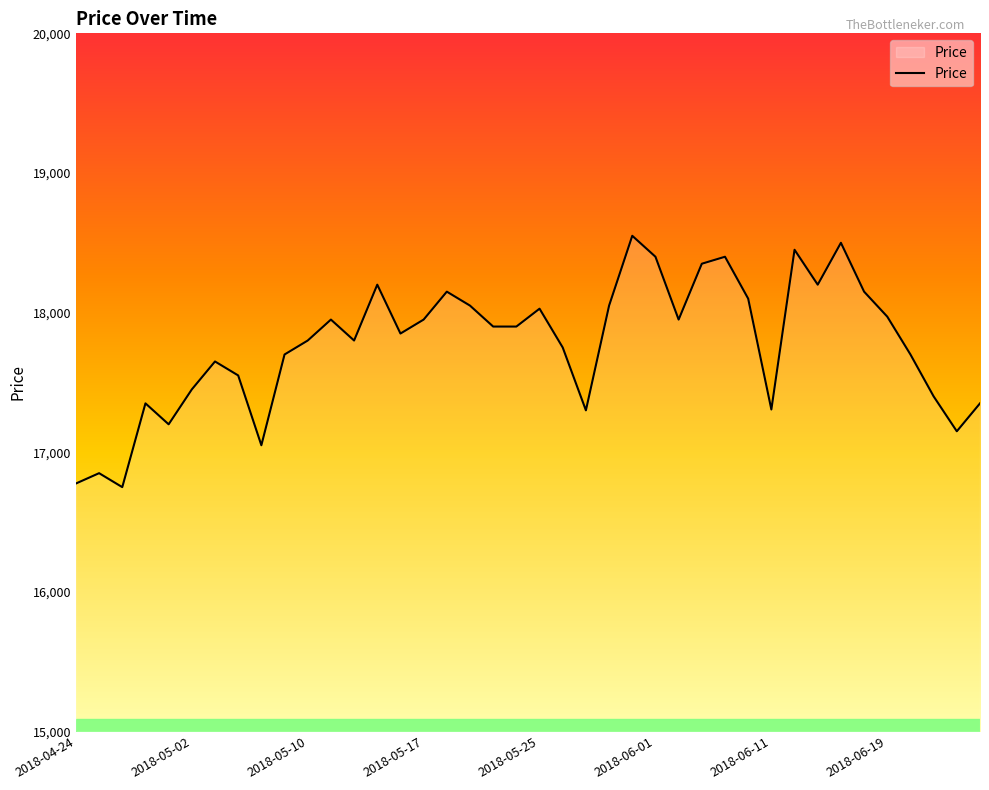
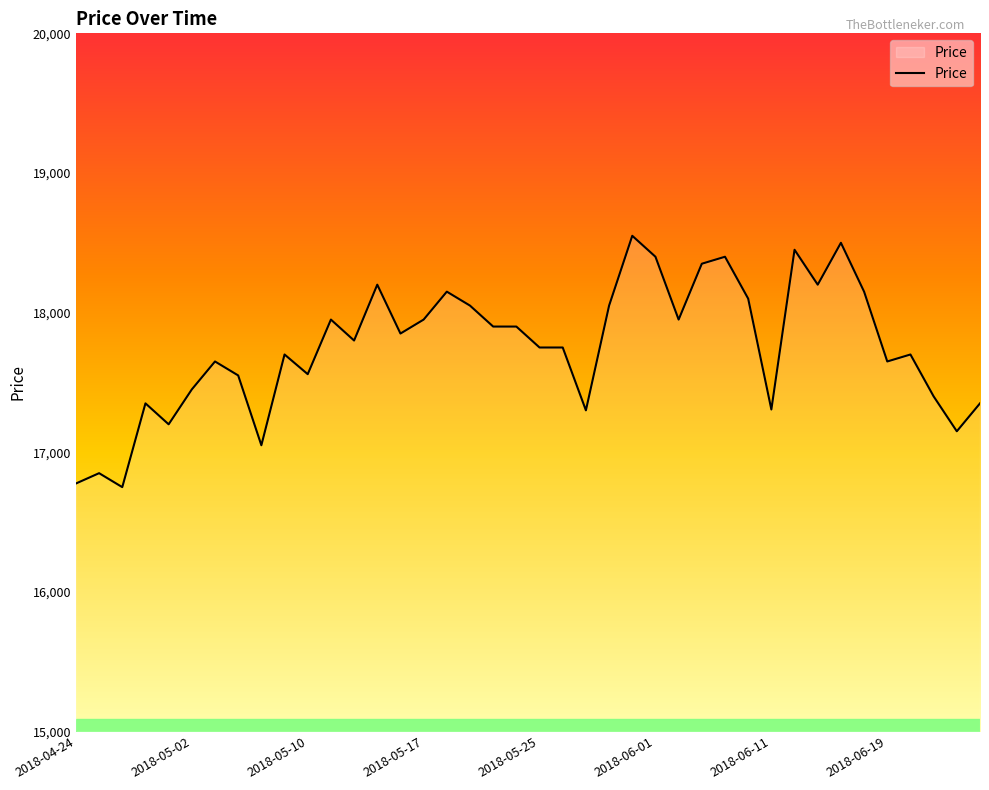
2018-05-10: 17,800 -> 17,560
2018-05-25: 18,030 -> 17,750
2018-06-19: 17,970 -> 17,650
